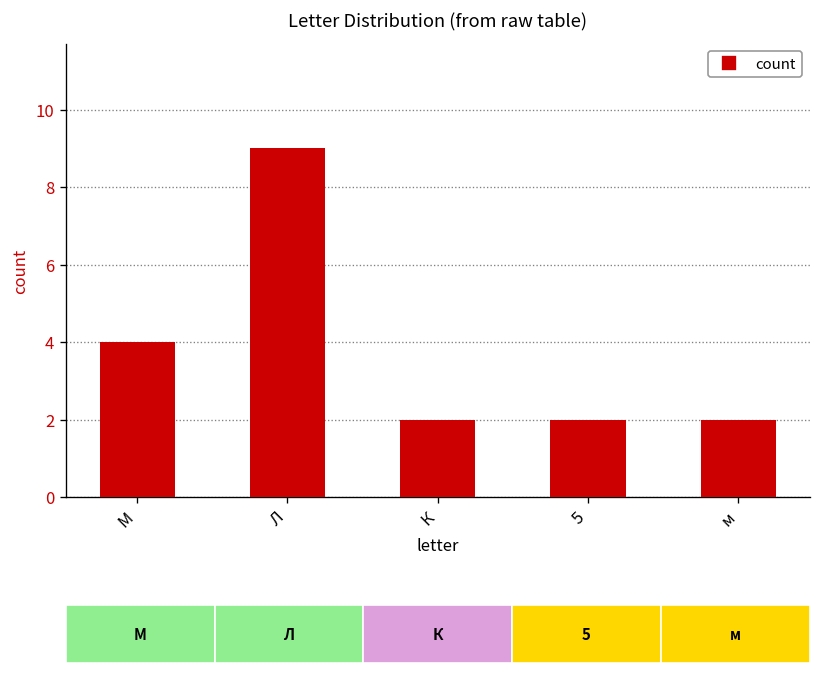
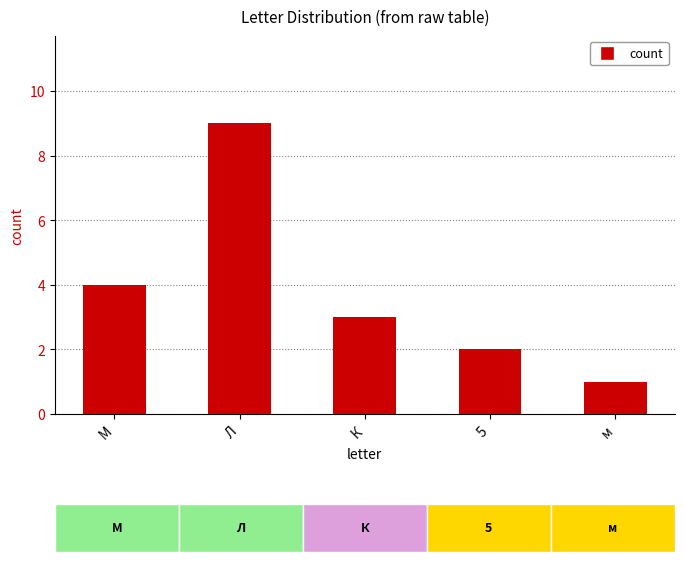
К: 2 -> 3
м: 2 -> 1
